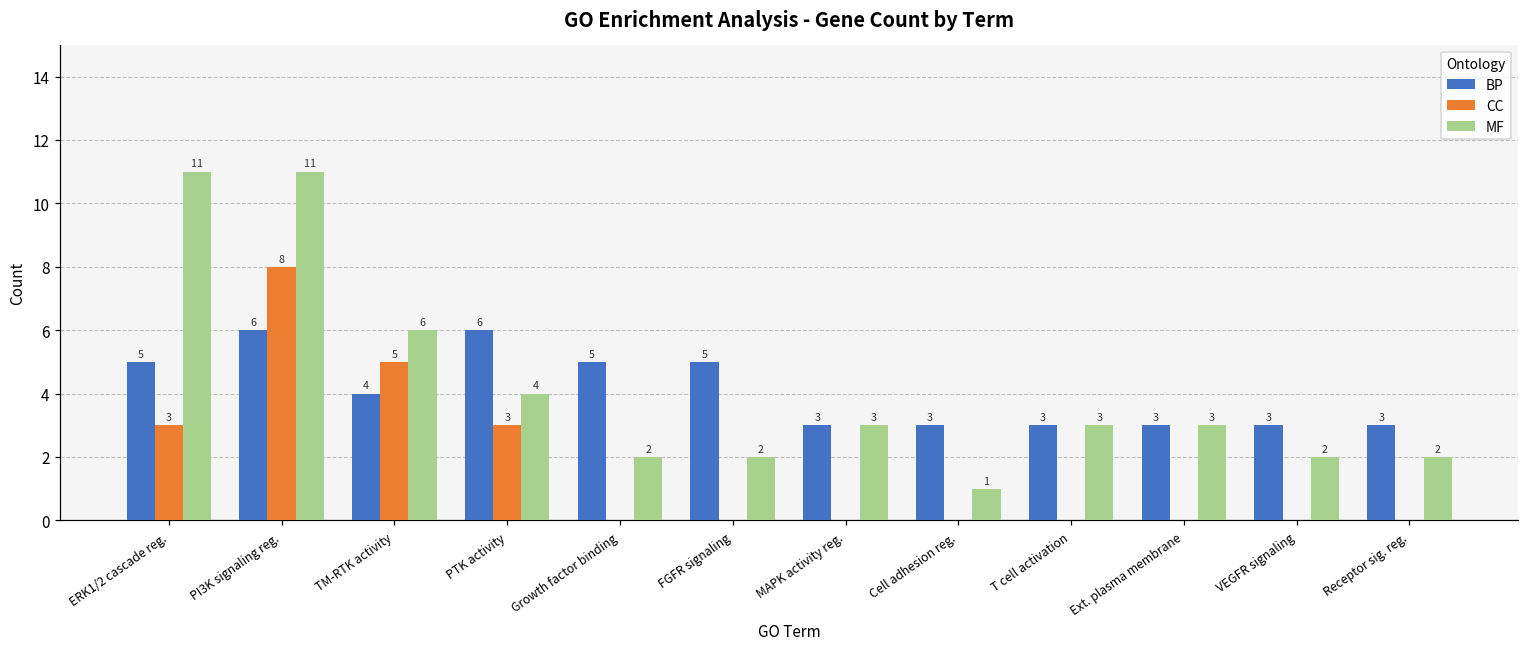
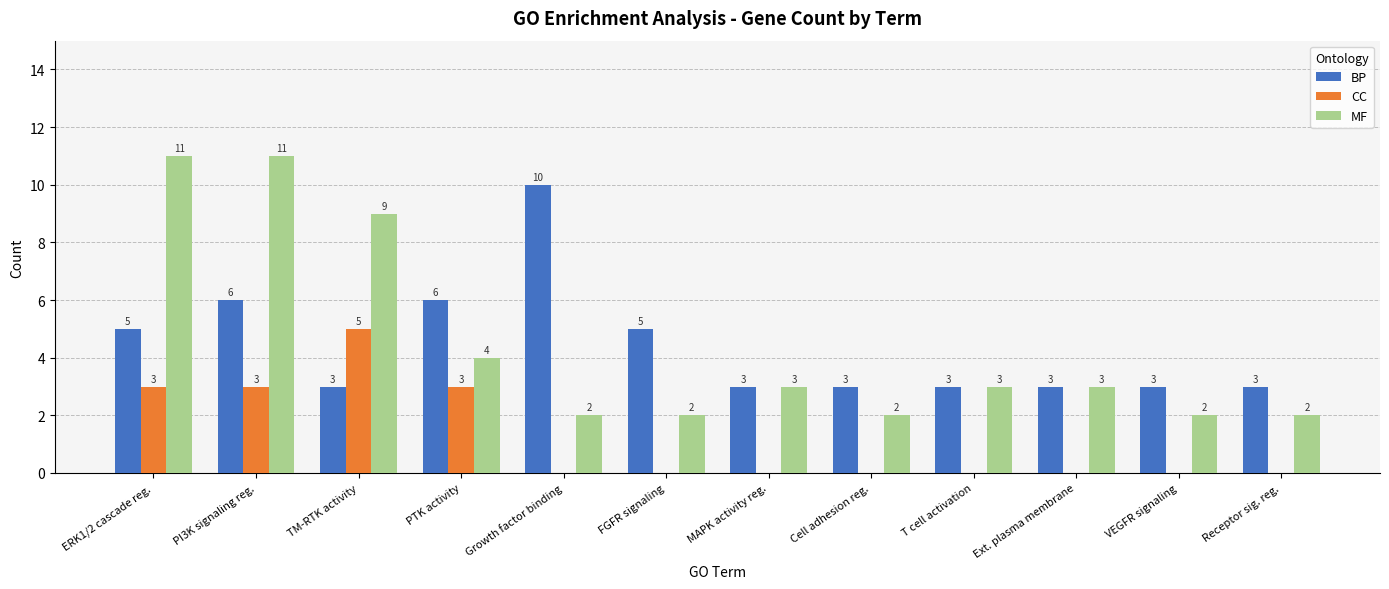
CC, PI3K signaling reg.: 8 -> 3
BP, TM-RTK activity: 4 -> 3
MF, TM-RTK activity: 6 -> 9
BP, Growth factor binding: 5 -> 10
MF, Cell adhesion reg.: 1 -> 2
